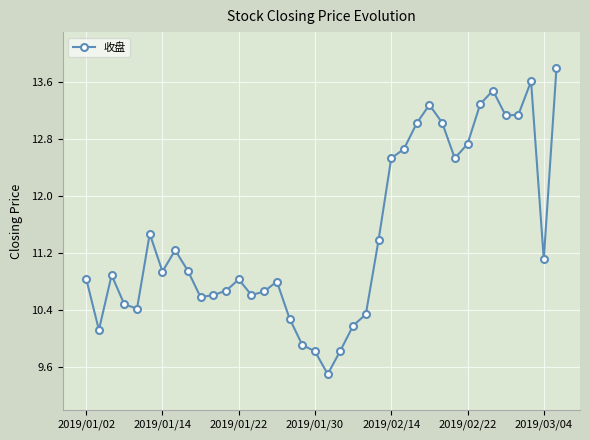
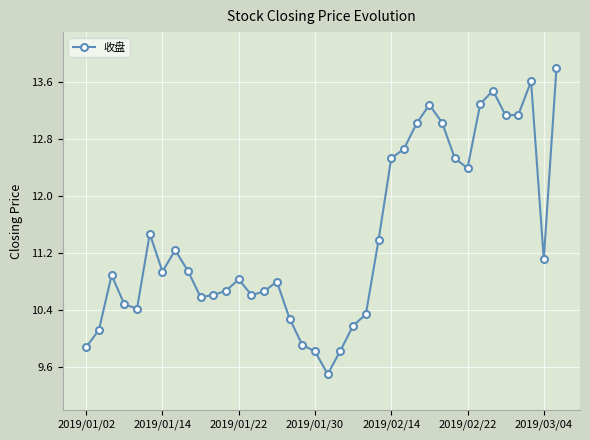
2019/01/02: 10.8 -> 9.9
2019/02/22: 12.7 -> 12.4
